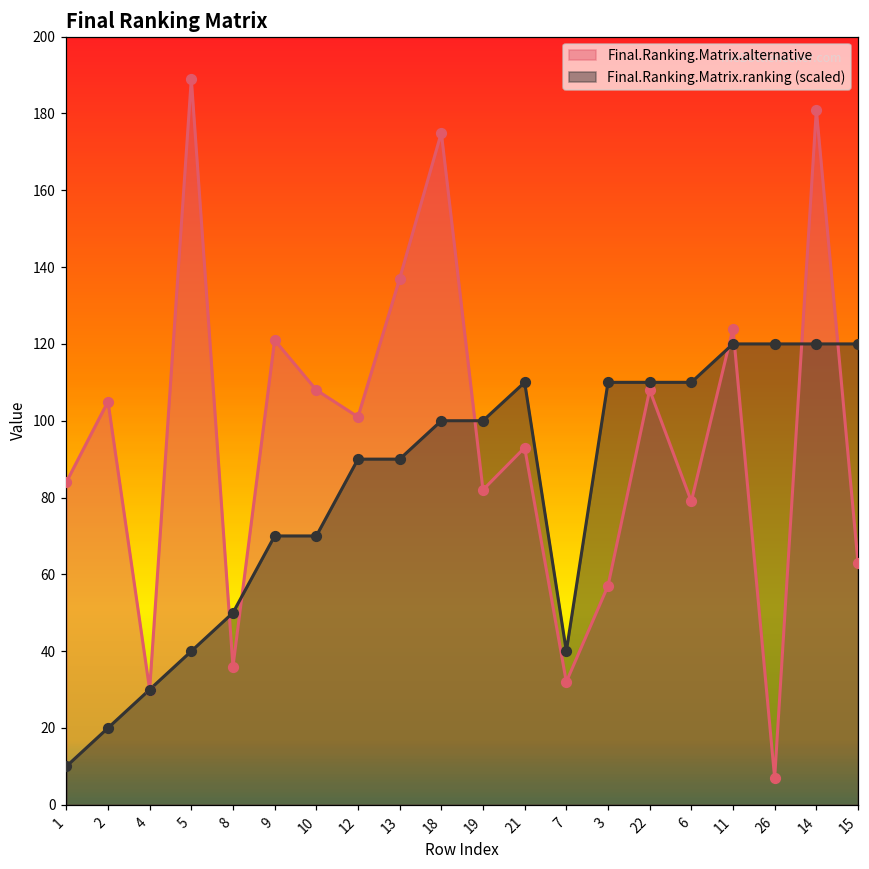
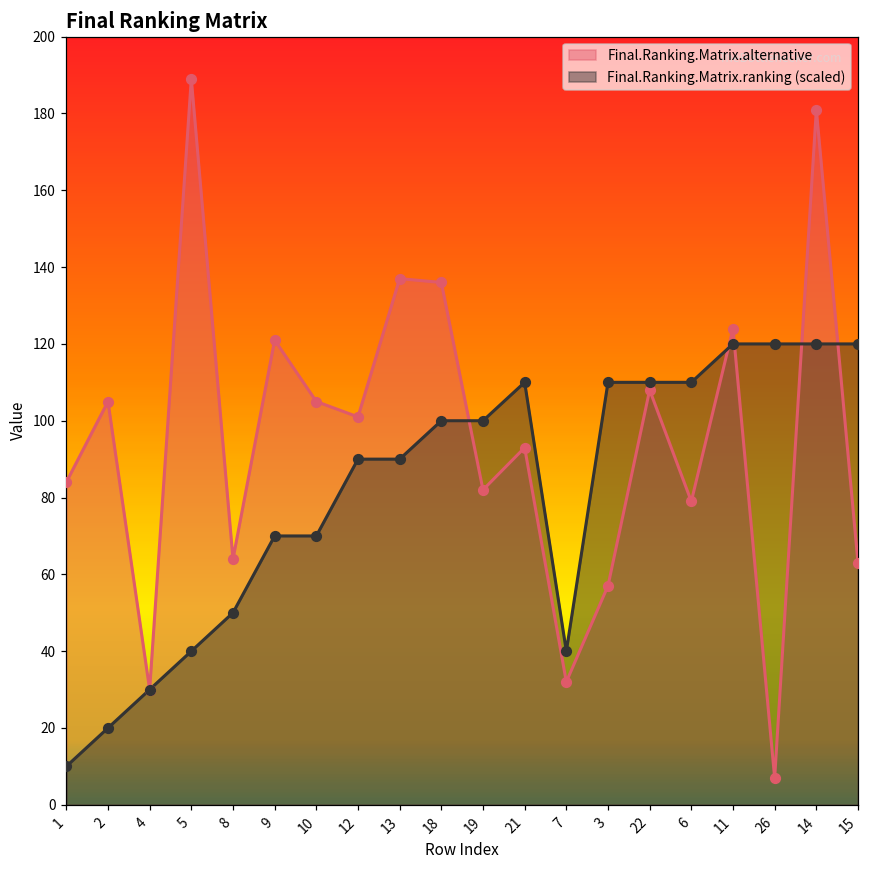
Final.Ranking.Matrix.alternative, 8: 36 -> 64
Final.Ranking.Matrix.alternative, 10: 108 -> 105
Final.Ranking.Matrix.alternative, 18: 175 -> 136
